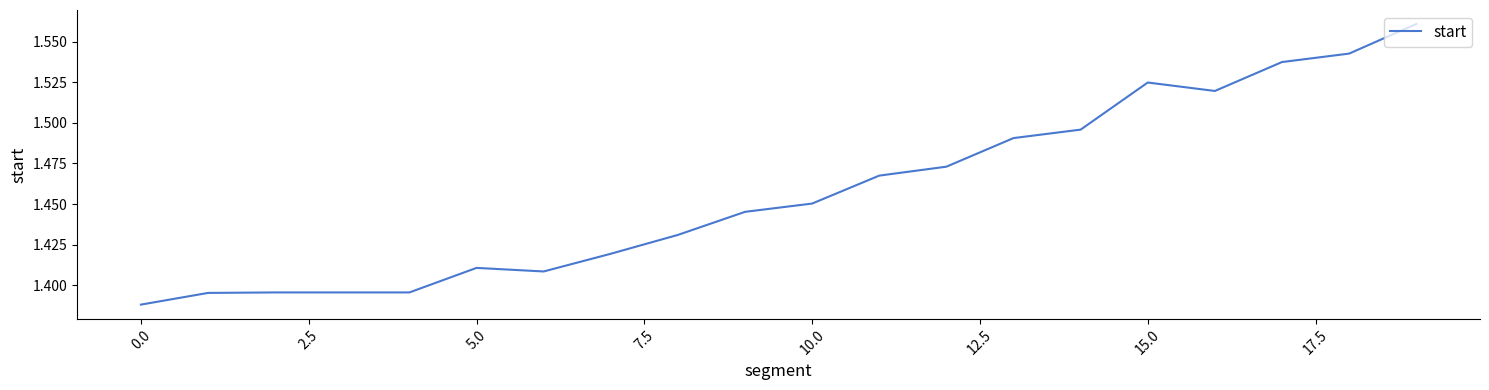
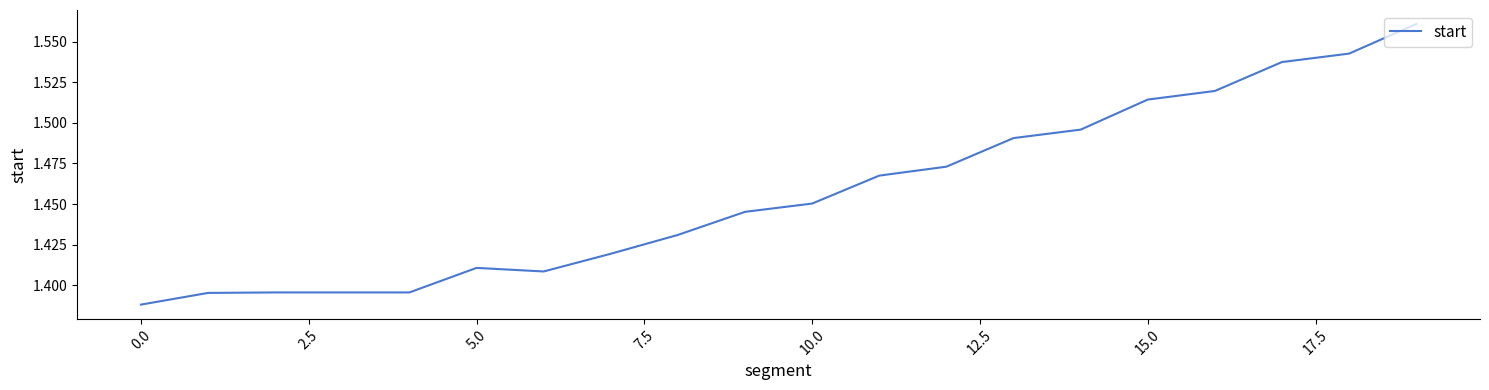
15.0: 1.525 -> 1.514
